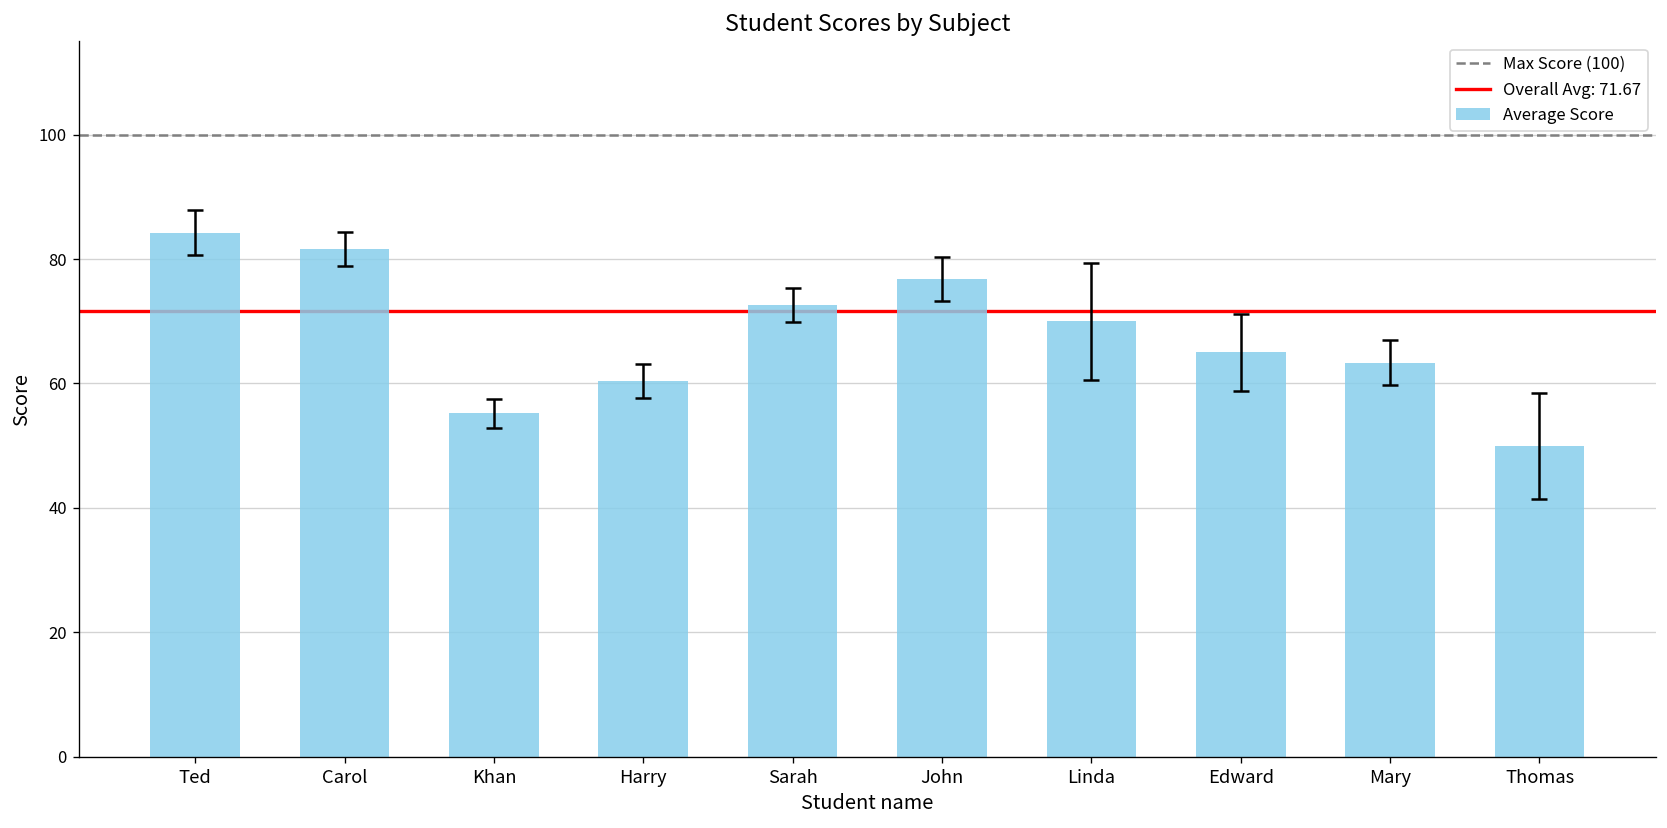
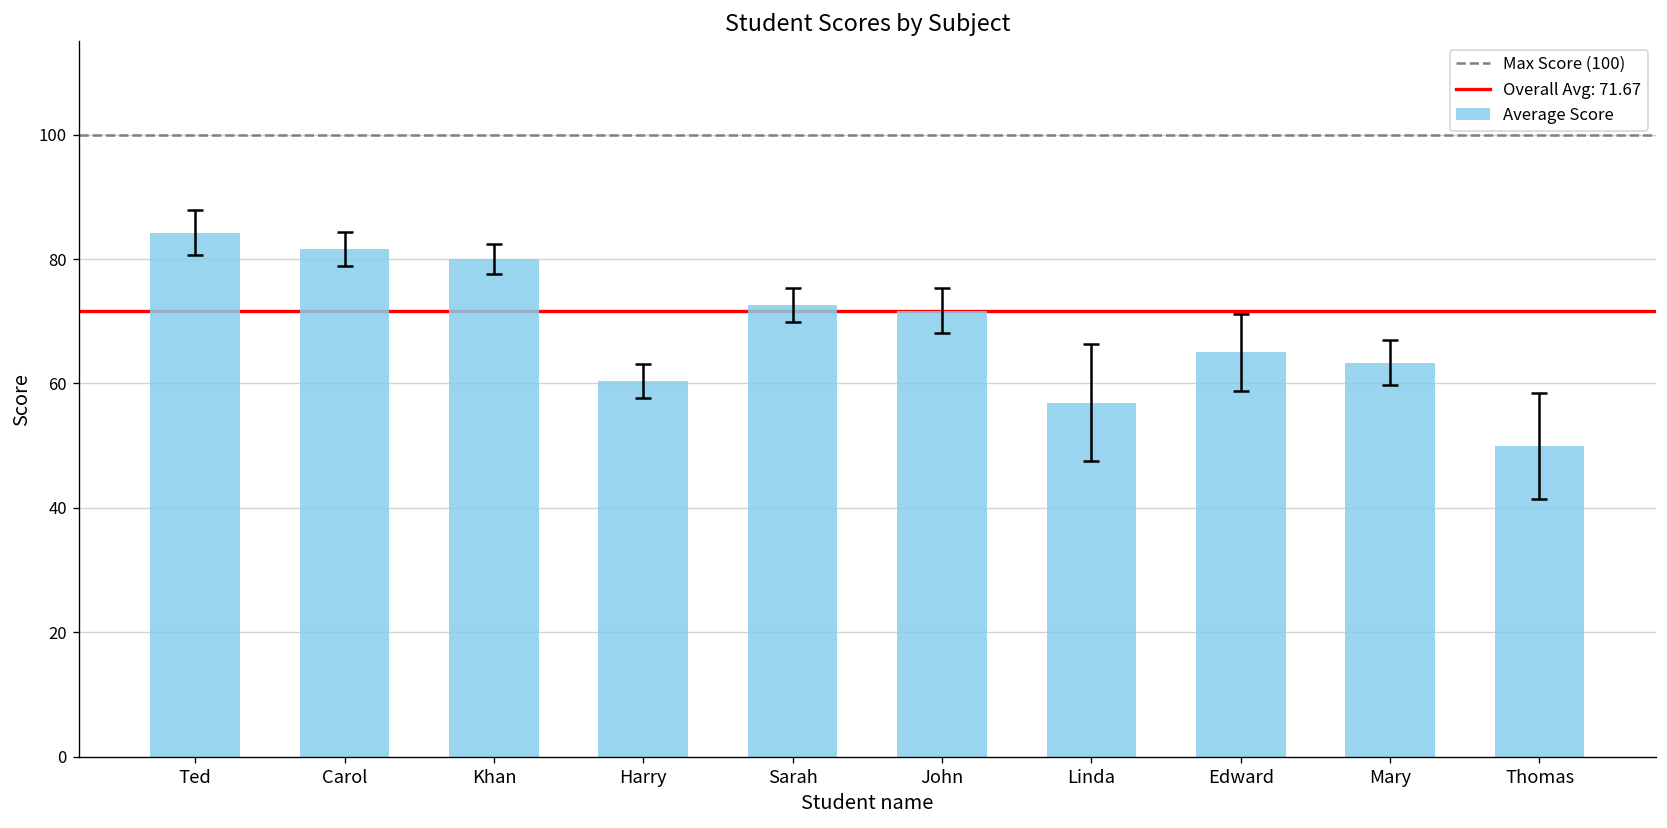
Average Score, Khan: 55 -> 80
Average Score, John: 77 -> 72
Average Score, Linda: 70 -> 57
